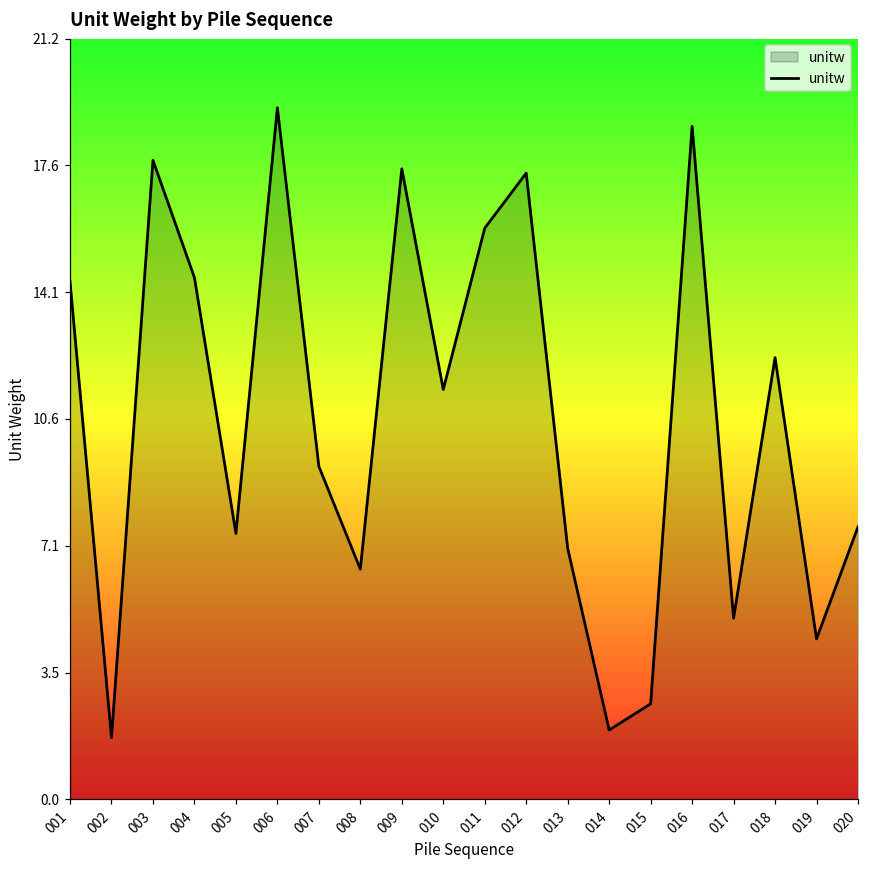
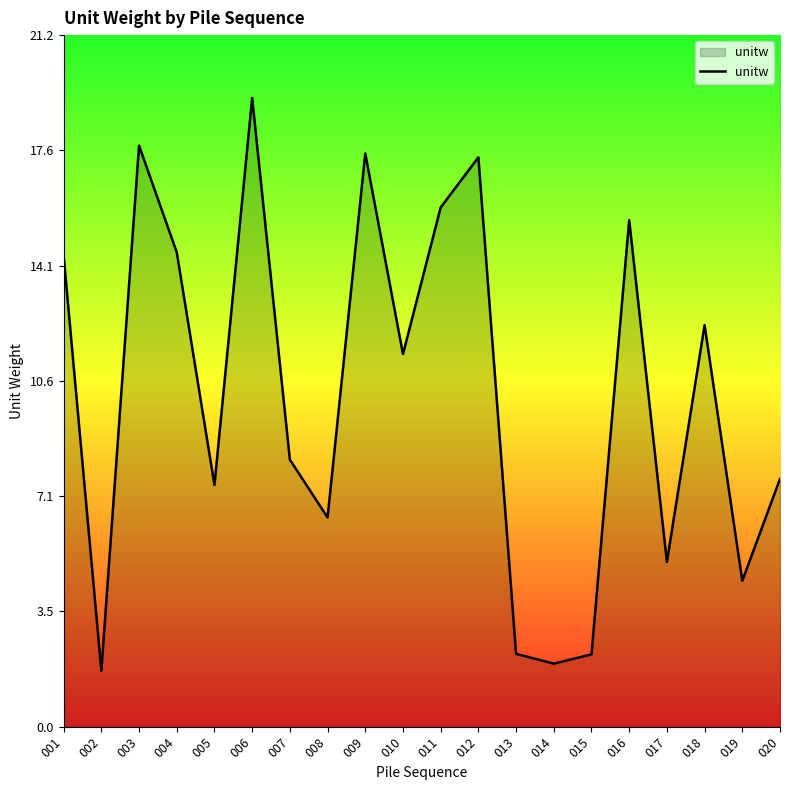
007: 9.3 -> 8.2
013: 7.0 -> 2.2
015: 2.7 -> 2.2
016: 18.7 -> 15.5
